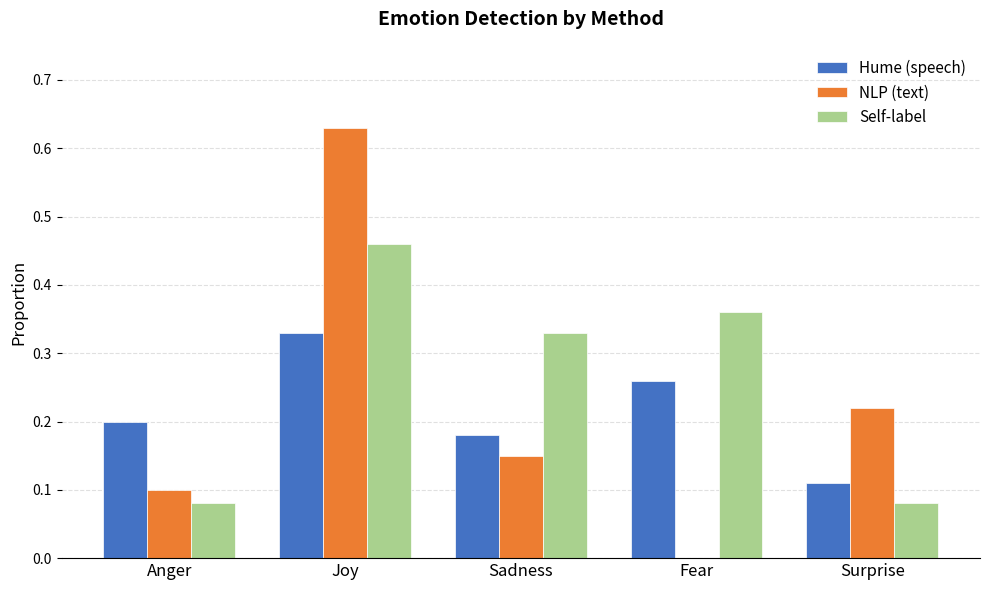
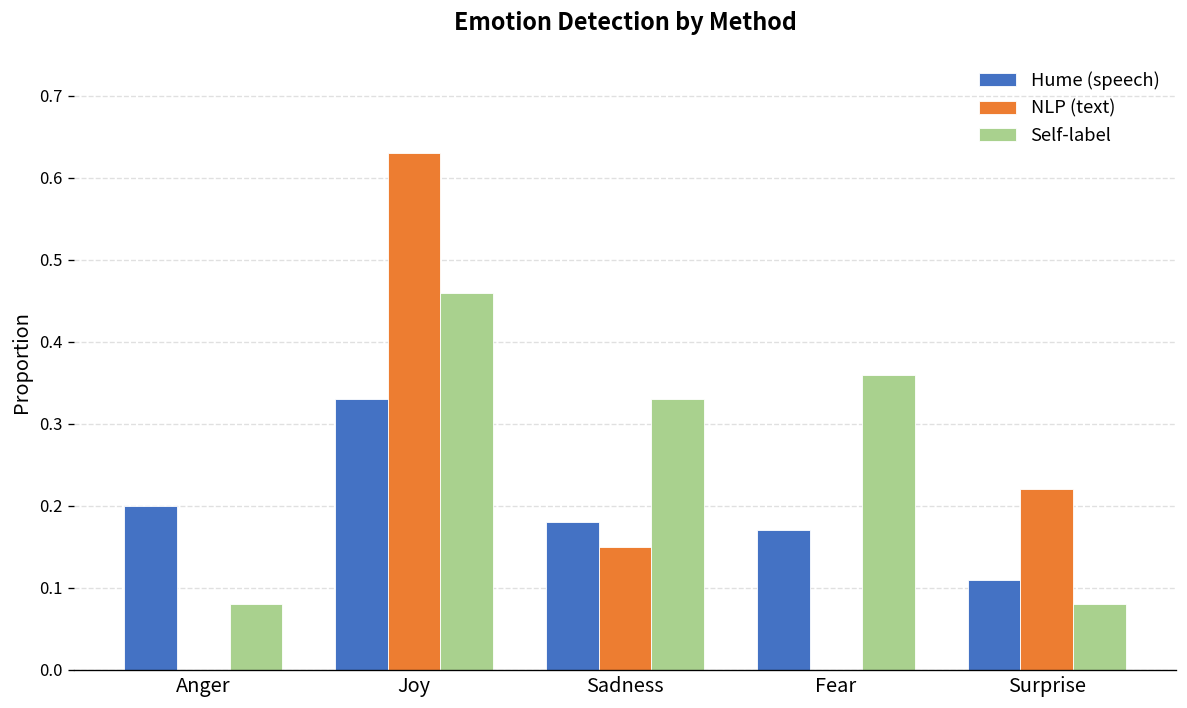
NLP (text), Anger: 0.1 -> 0.0
Hume (speech), Fear: 0.26 -> 0.17
